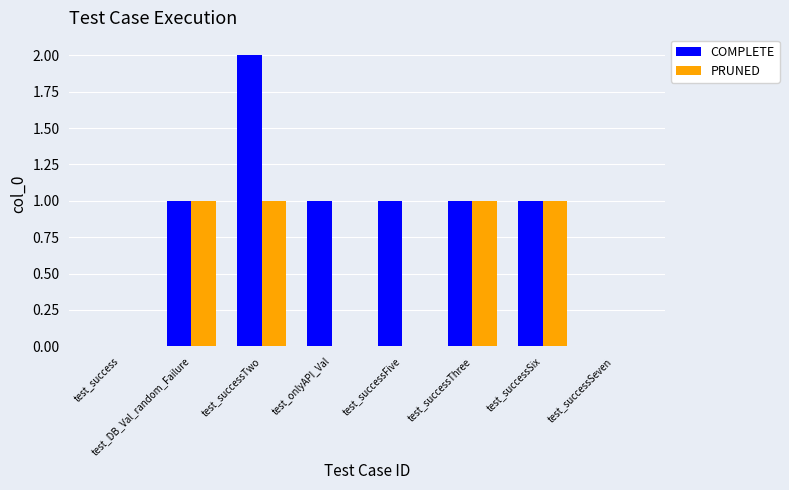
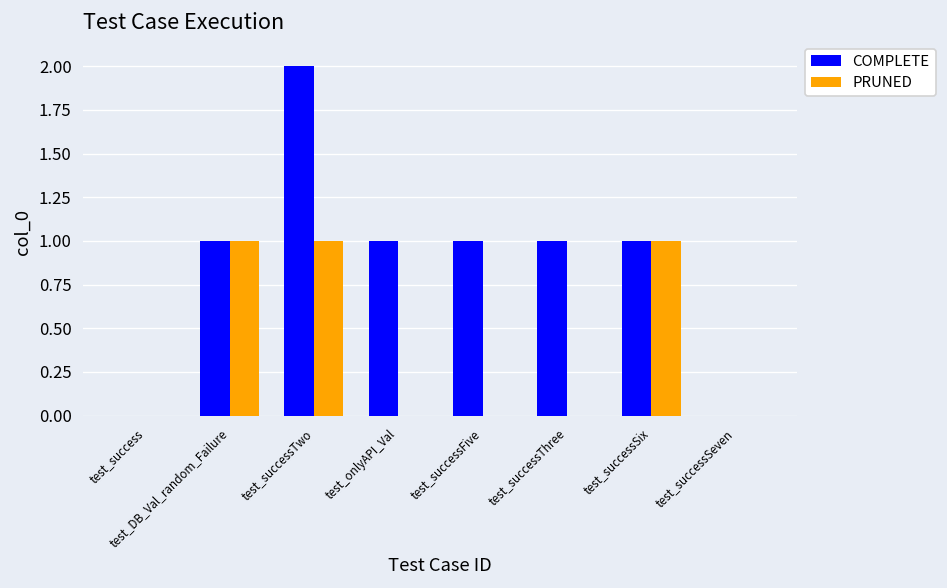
PRUNED, test_successThree: 1 -> 0
